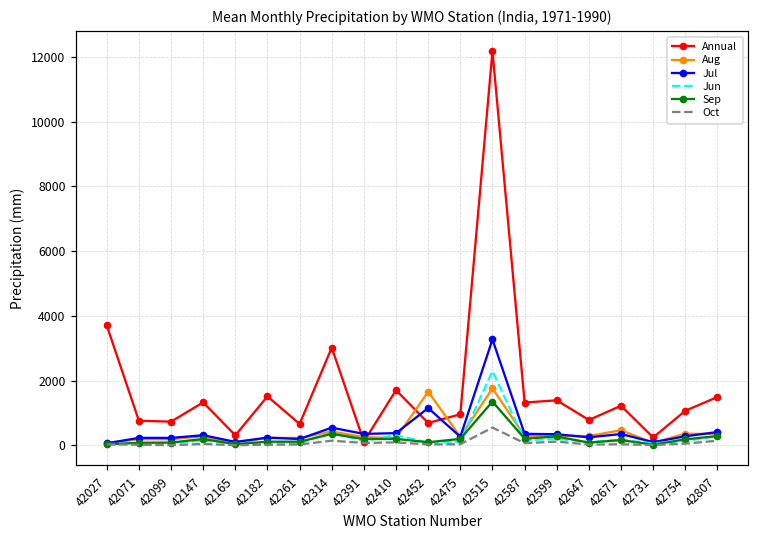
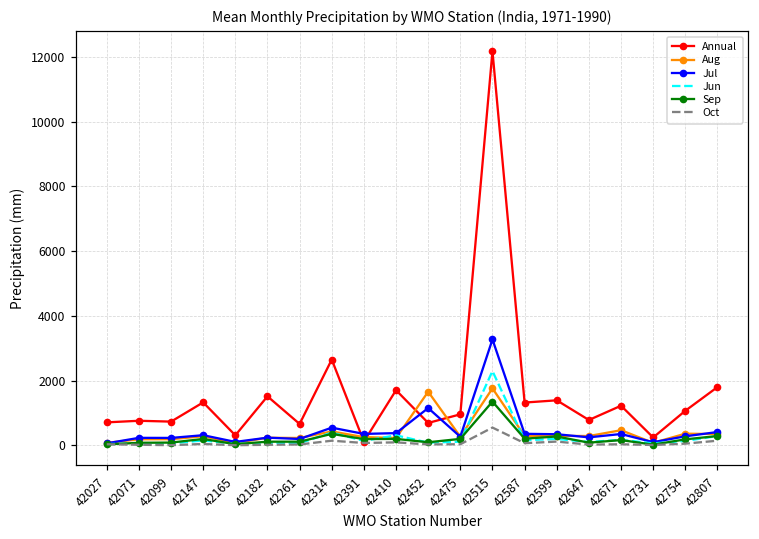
Annual, 42027: 3700 -> 700
Annual, 42314: 3000 -> 2700
Annual, 42807: 1500 -> 1800
